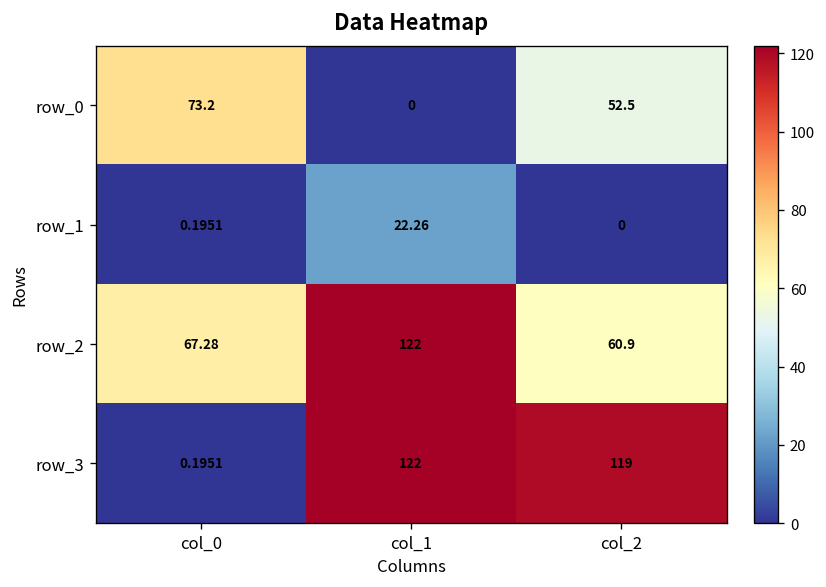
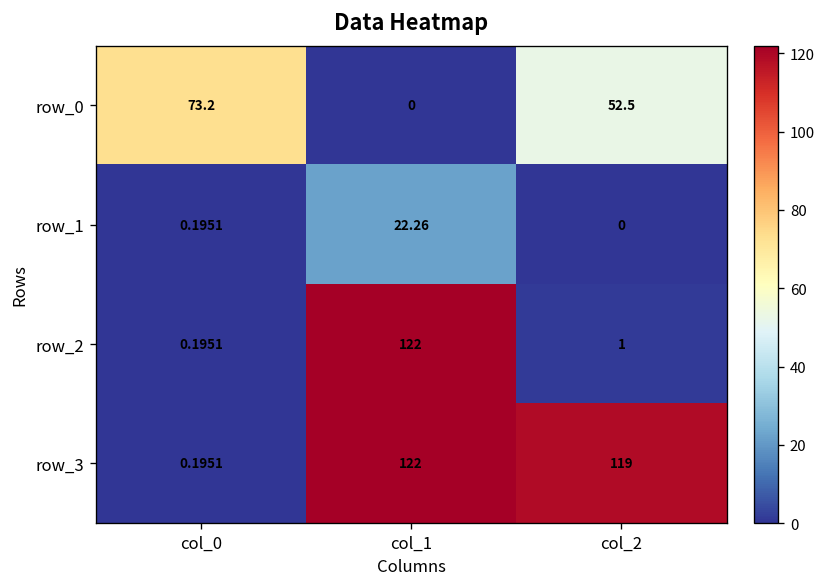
row_2, col_0: 67.28 -> 0.1951
row_2, col_2: 60.9 -> 1
